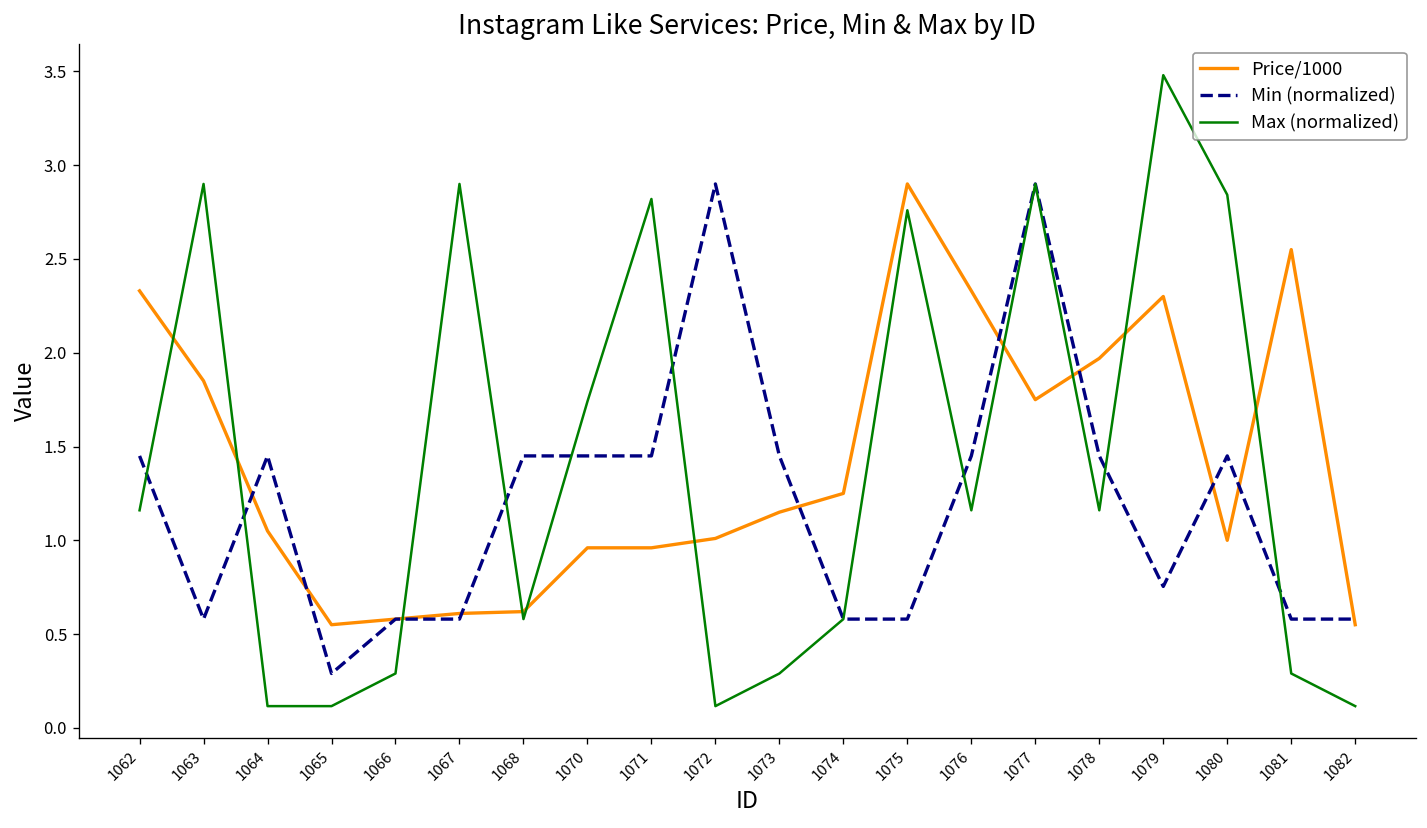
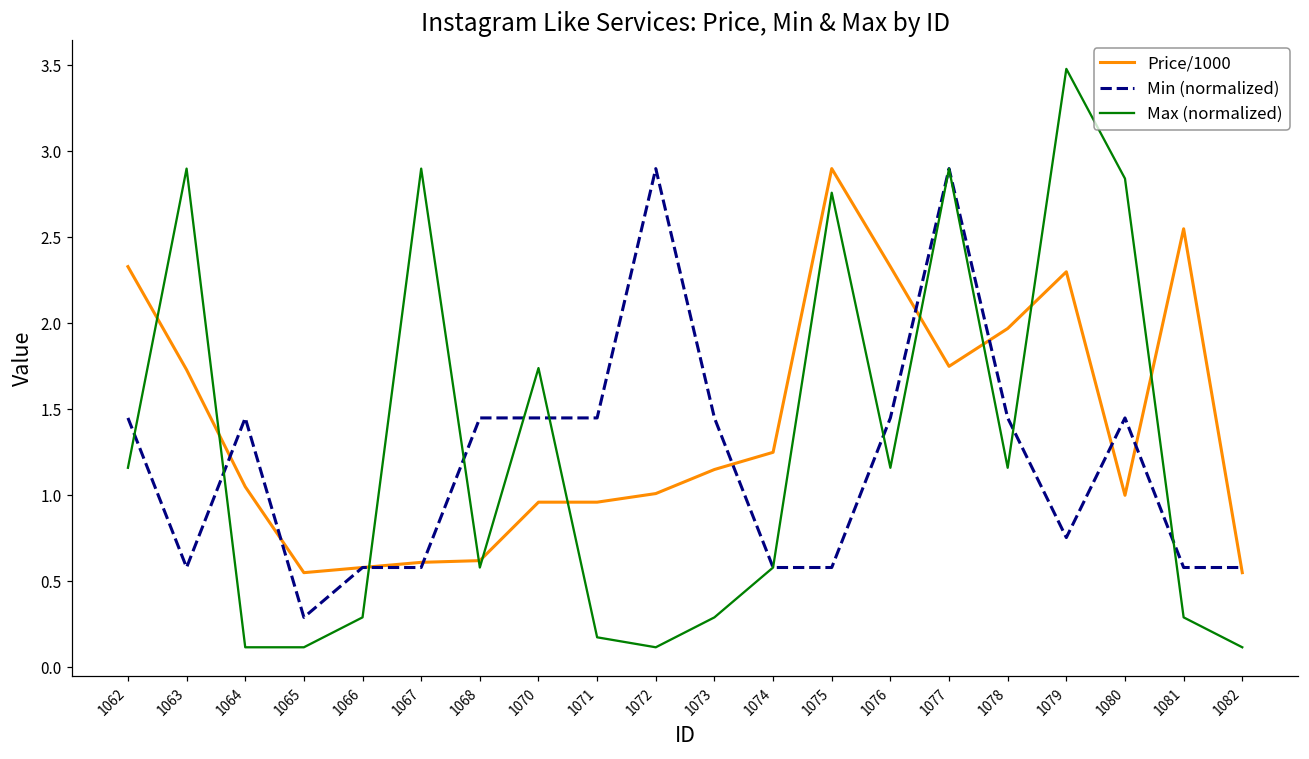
Price/1000, 1063: 1.85 -> 1.73
Max (normalized), 1071: 2.82 -> 0.17
